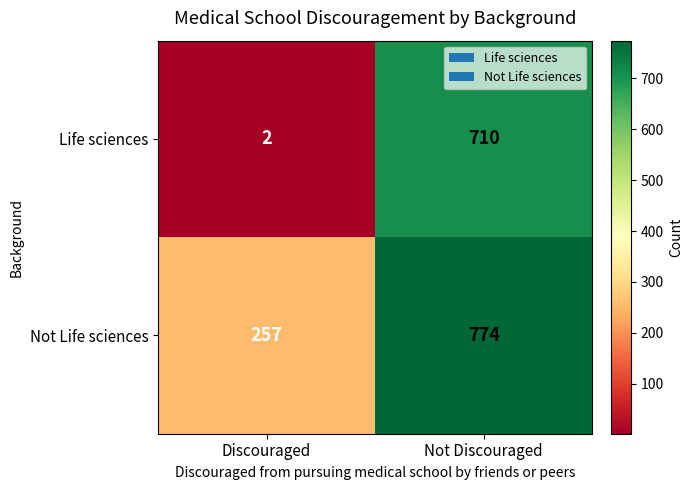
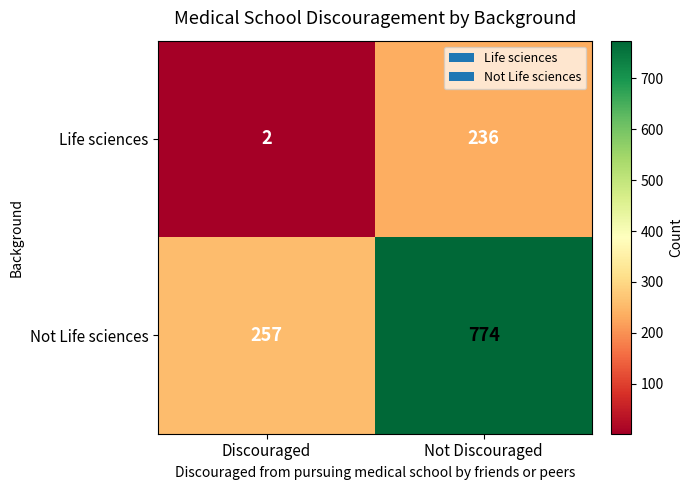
Life sciences, Not Discouraged: 710 -> 236
